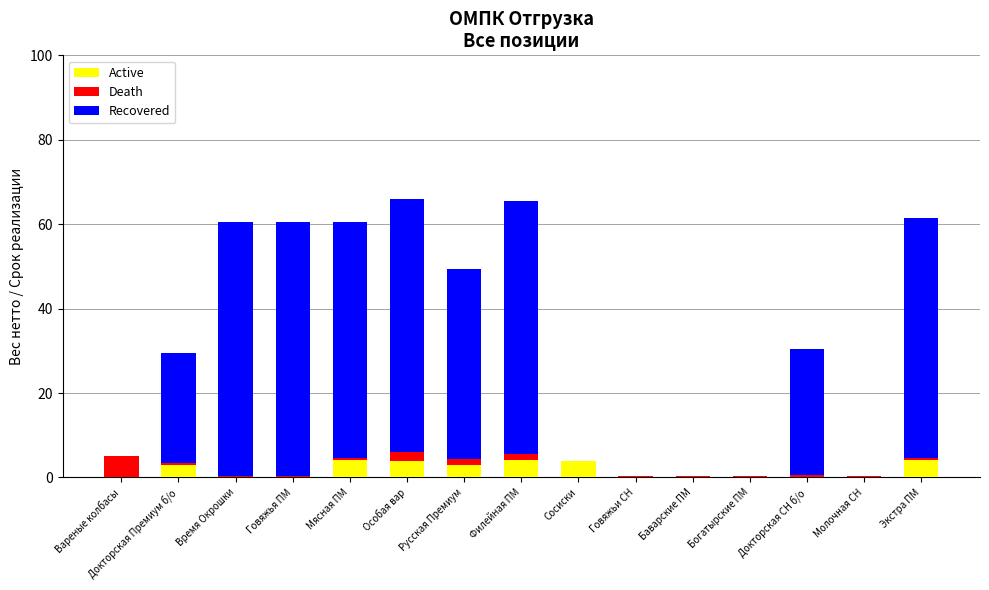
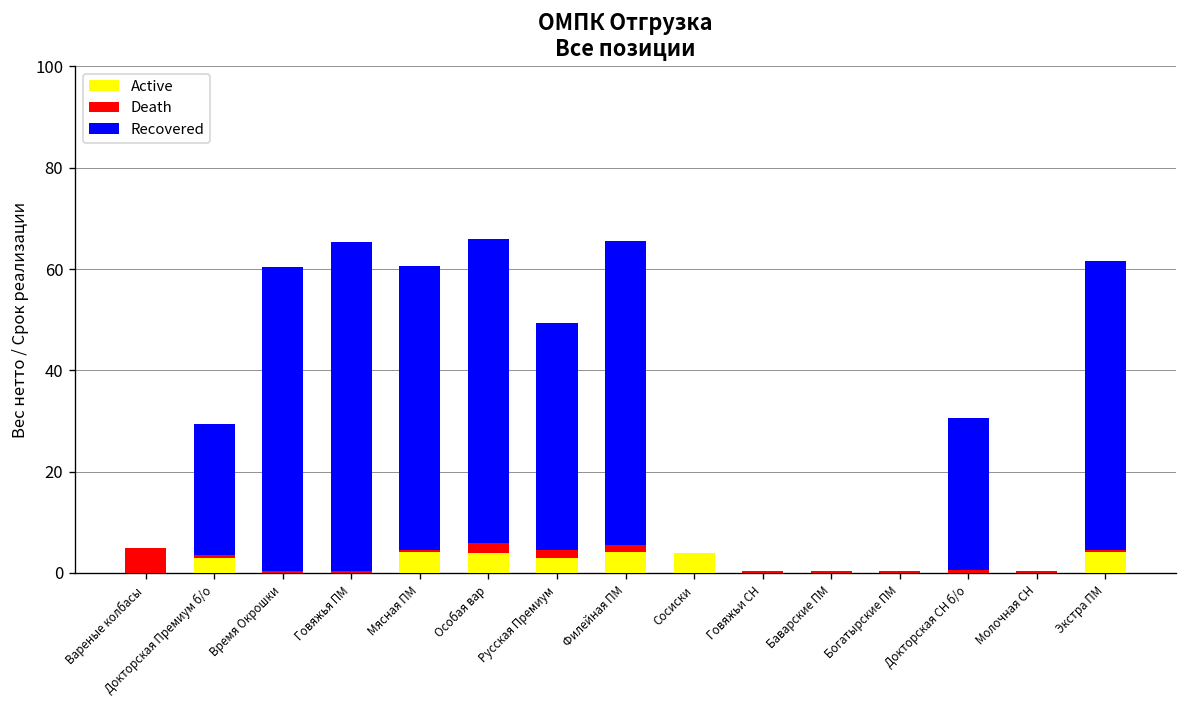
Recovered, Говяжья ПМ: 60 -> 65
